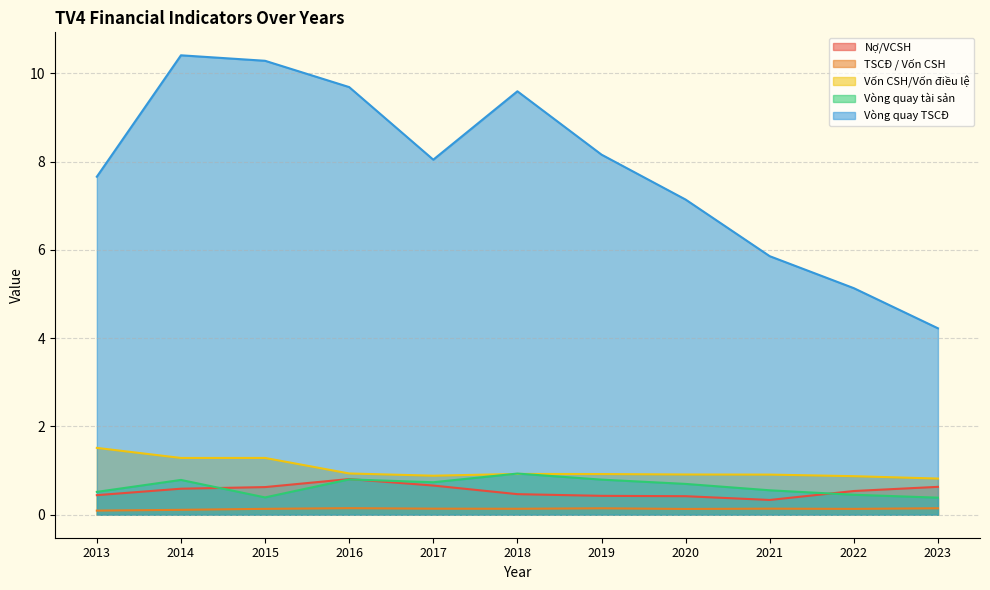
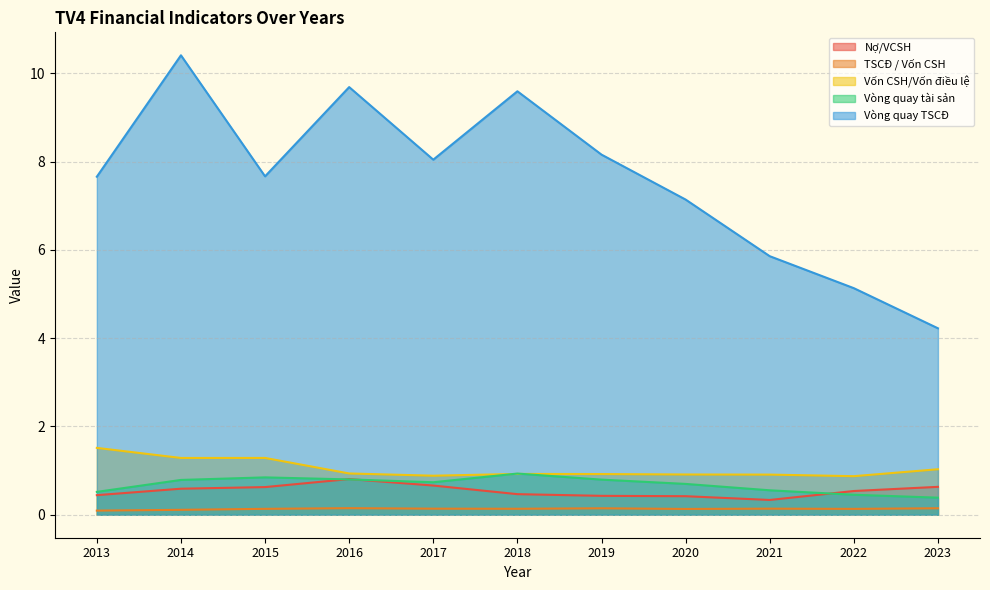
Vòng quay tài sản, 2015: 0.4 -> 0.8
Vòng quay TSCĐ, 2015: 10.3 -> 7.7
Vốn CSH/Vốn điều lệ, 2023: 0.8 -> 1.0
